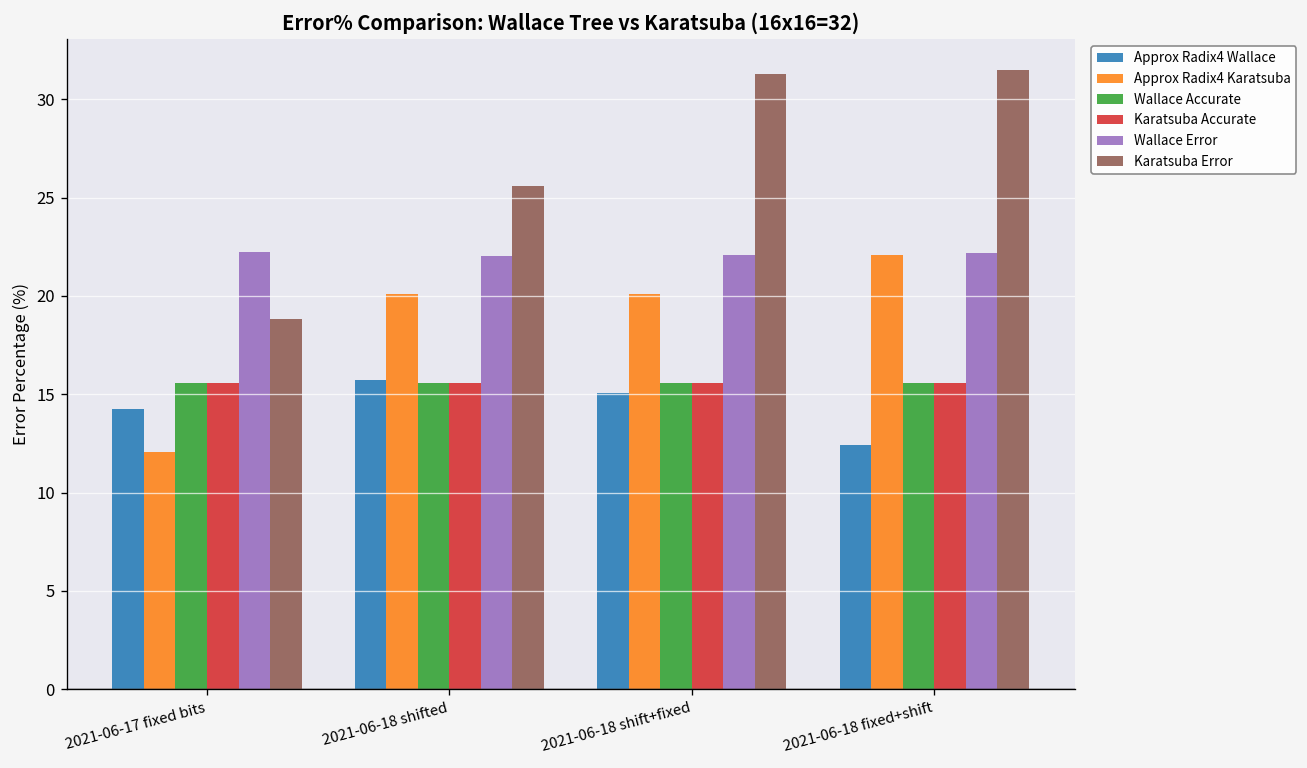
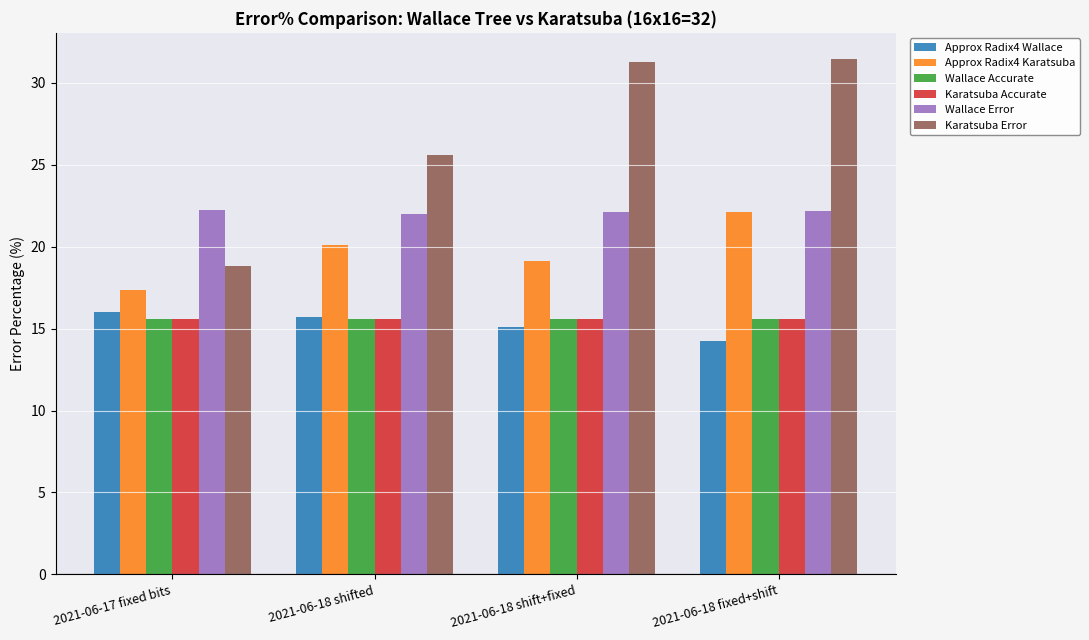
Approx Radix4 Wallace, 2021-06-17 fixed bits: 14.3 -> 16.0
Approx Radix4 Karatsuba, 2021-06-17 fixed bits: 12.1 -> 17.4
Approx Radix4 Karatsuba, 2021-06-18 shift+fixed: 20.1 -> 19.1
Approx Radix4 Wallace, 2021-06-18 fixed+shift: 12.4 -> 14.2
